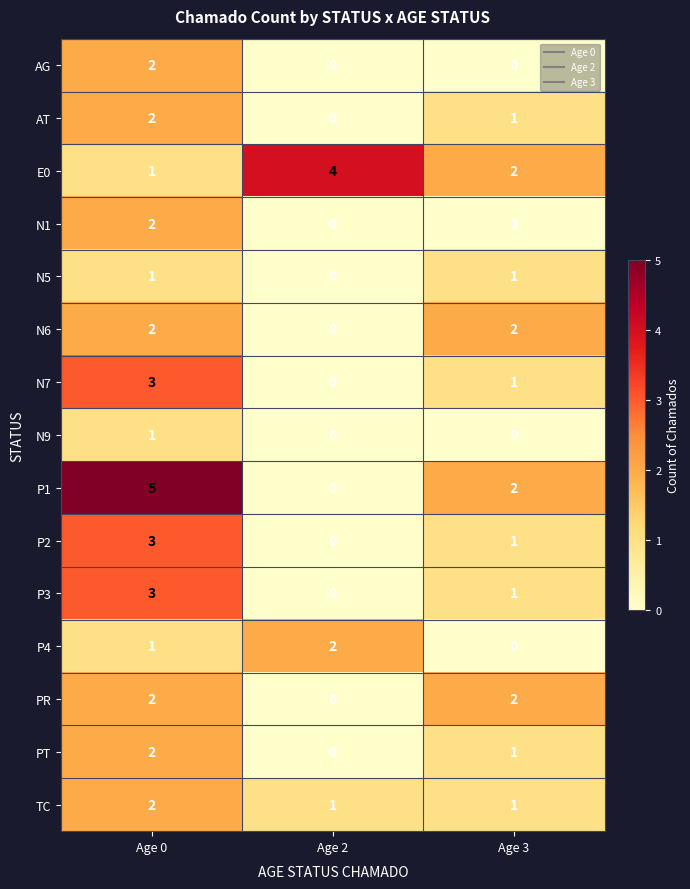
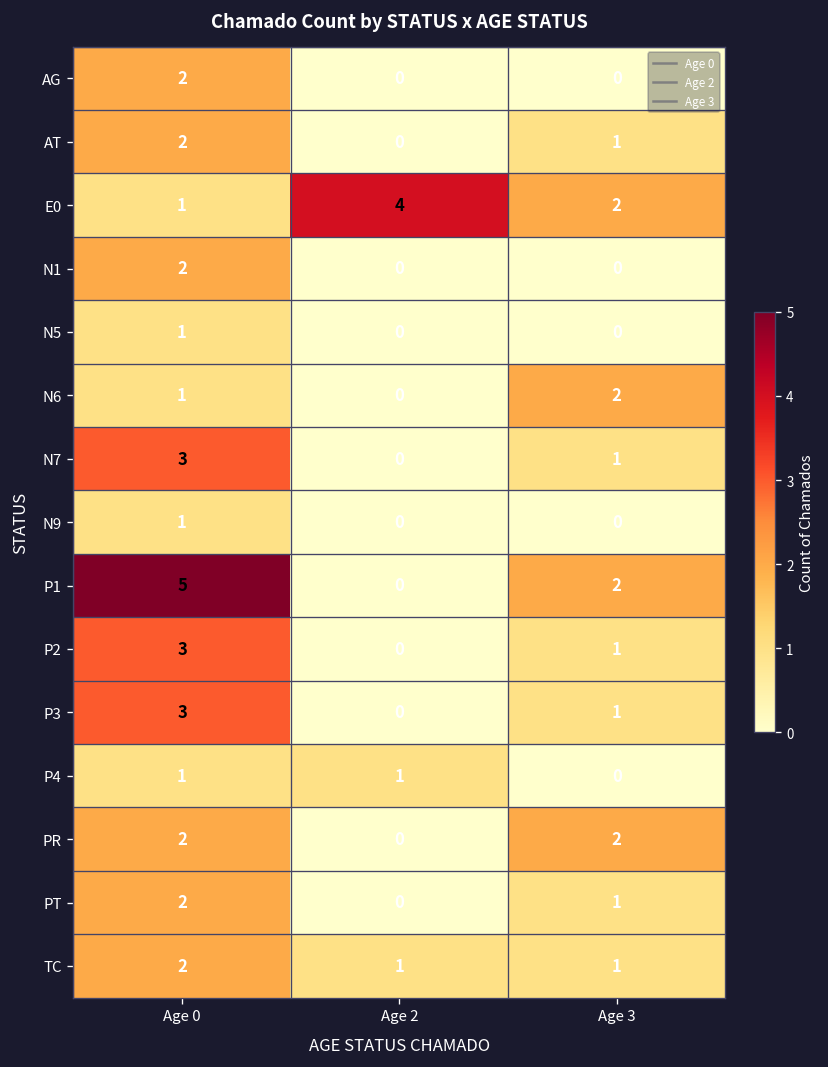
N5, Age 3: 1 -> 0
N6, Age 0: 2 -> 1
P4, Age 2: 2 -> 1
